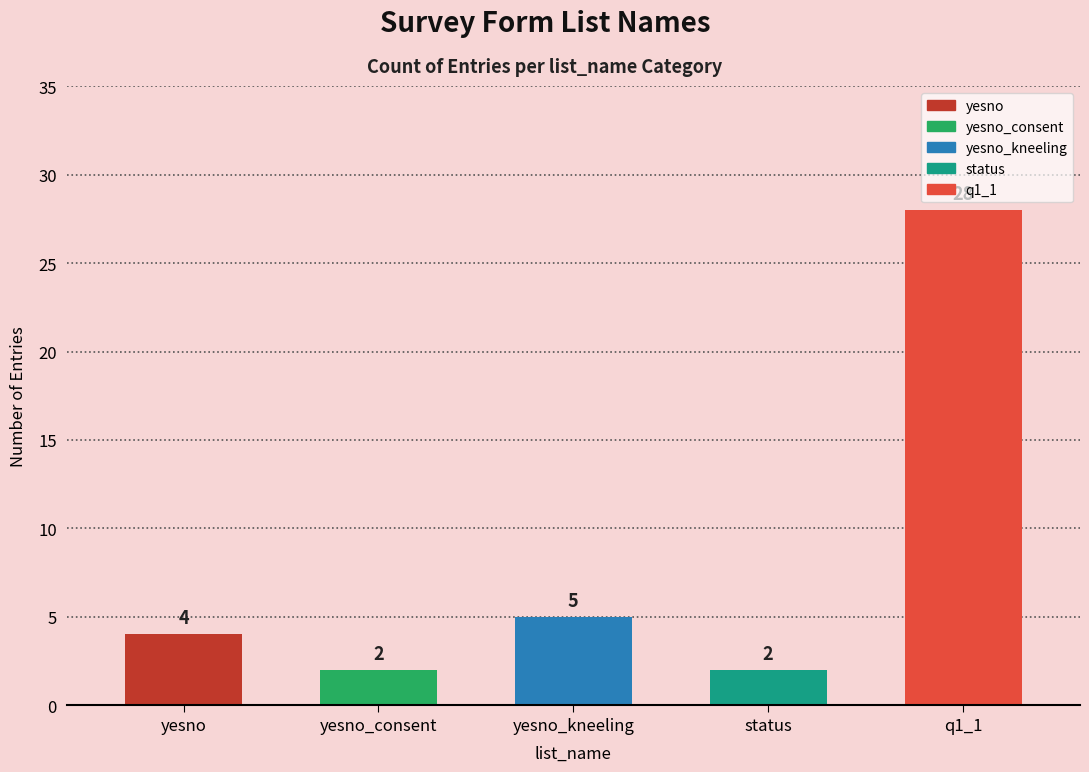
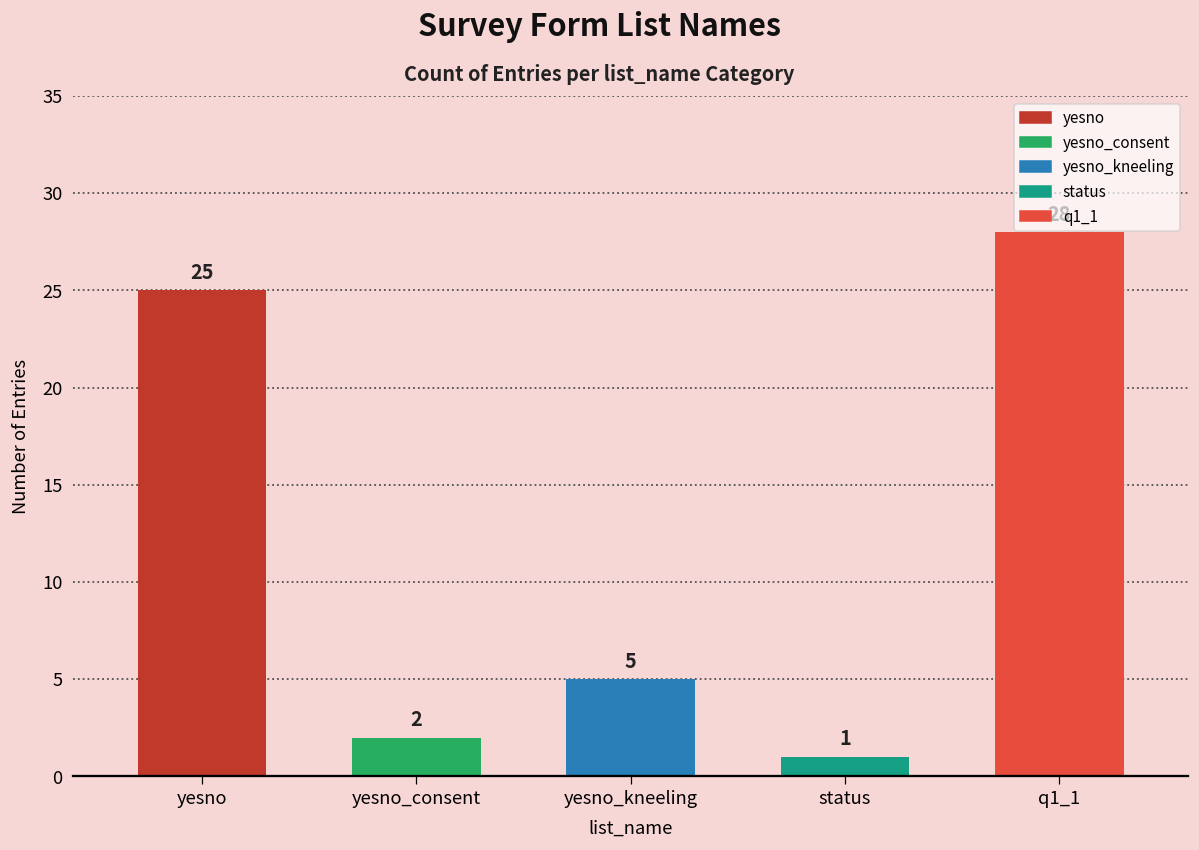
yesno: 4 -> 25
status: 2 -> 1
